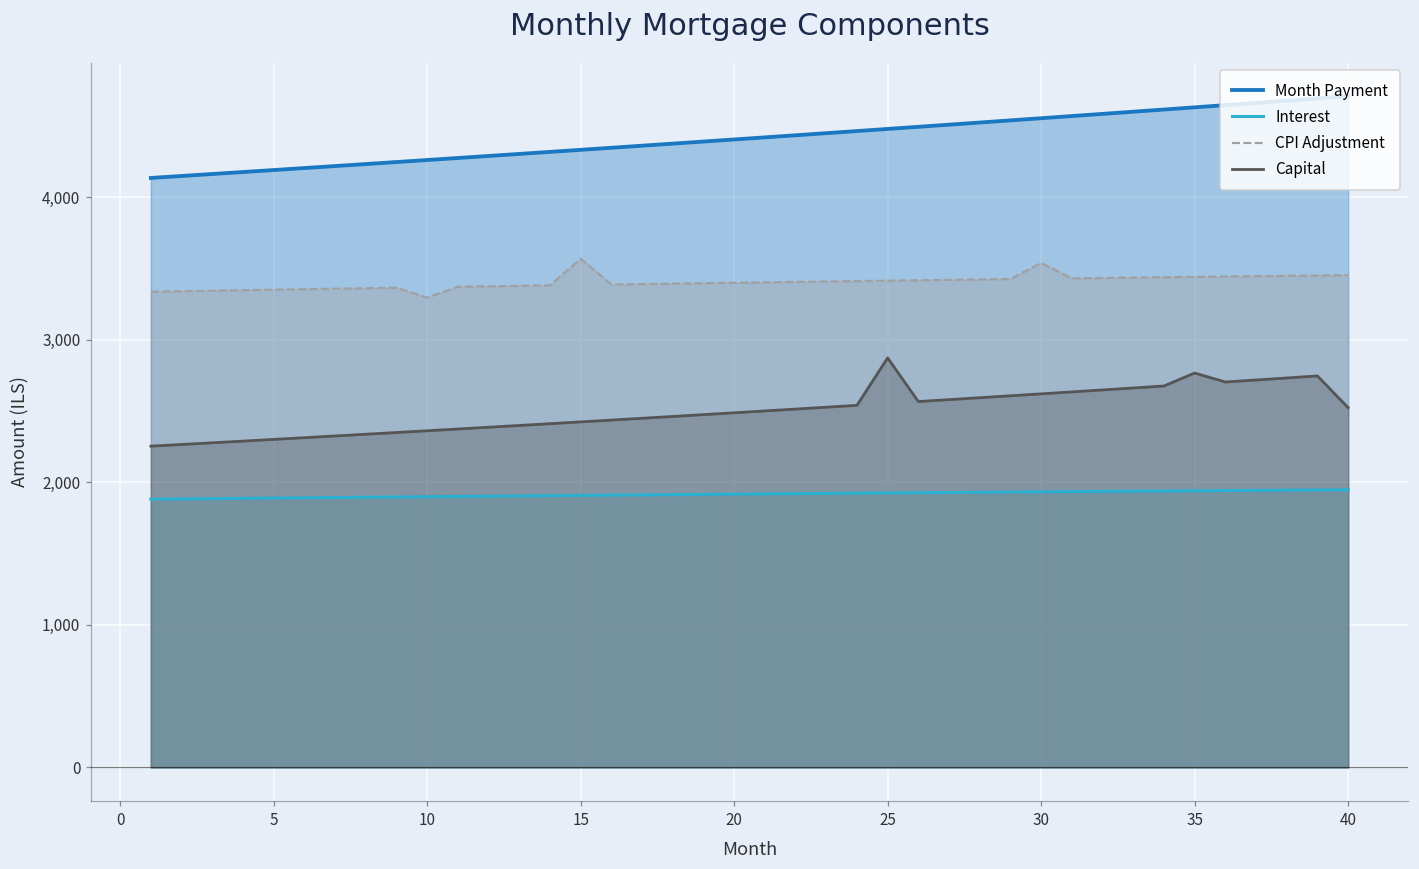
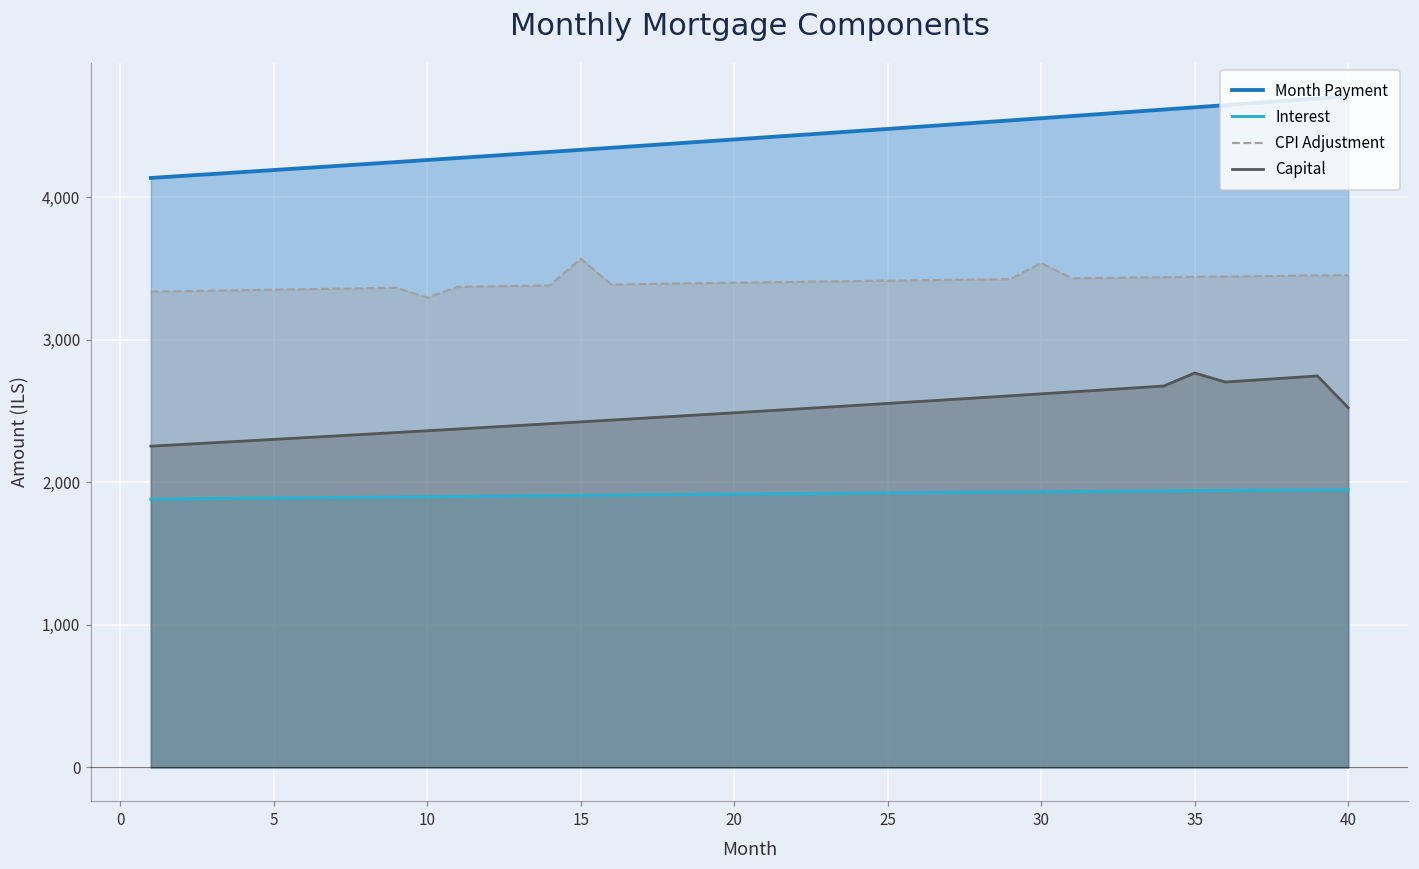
Capital, 25: 2,870 -> 2,550
